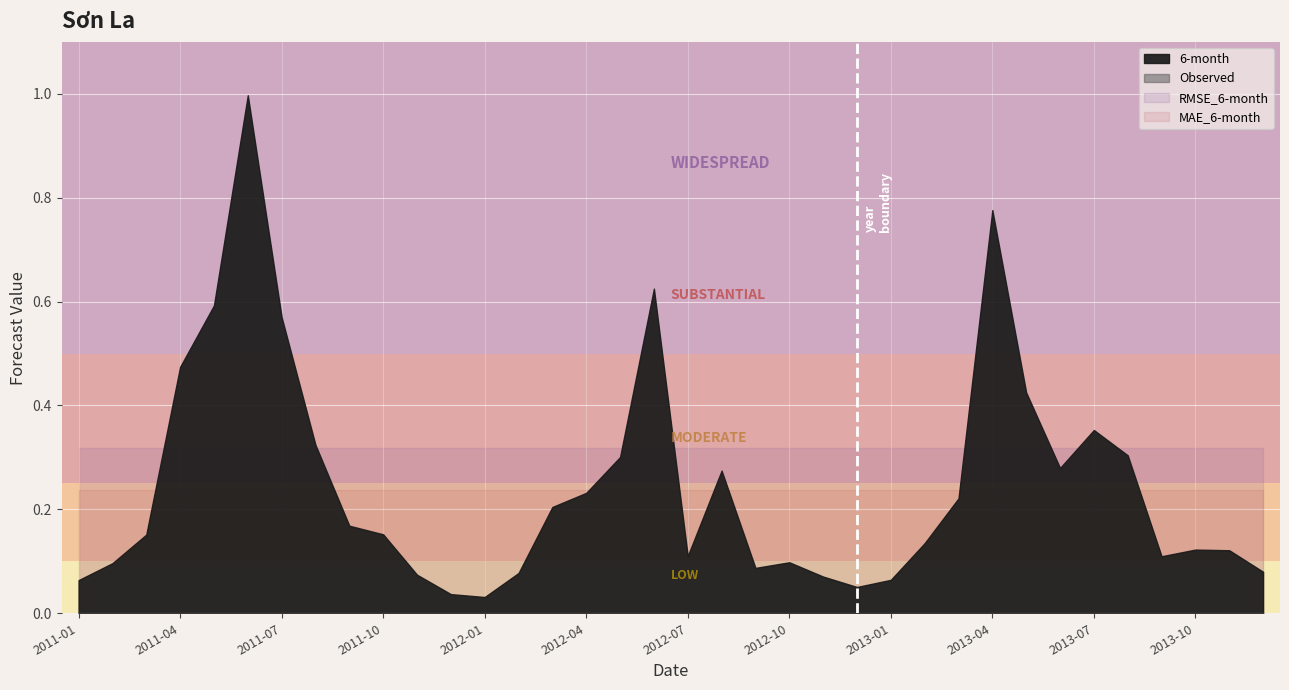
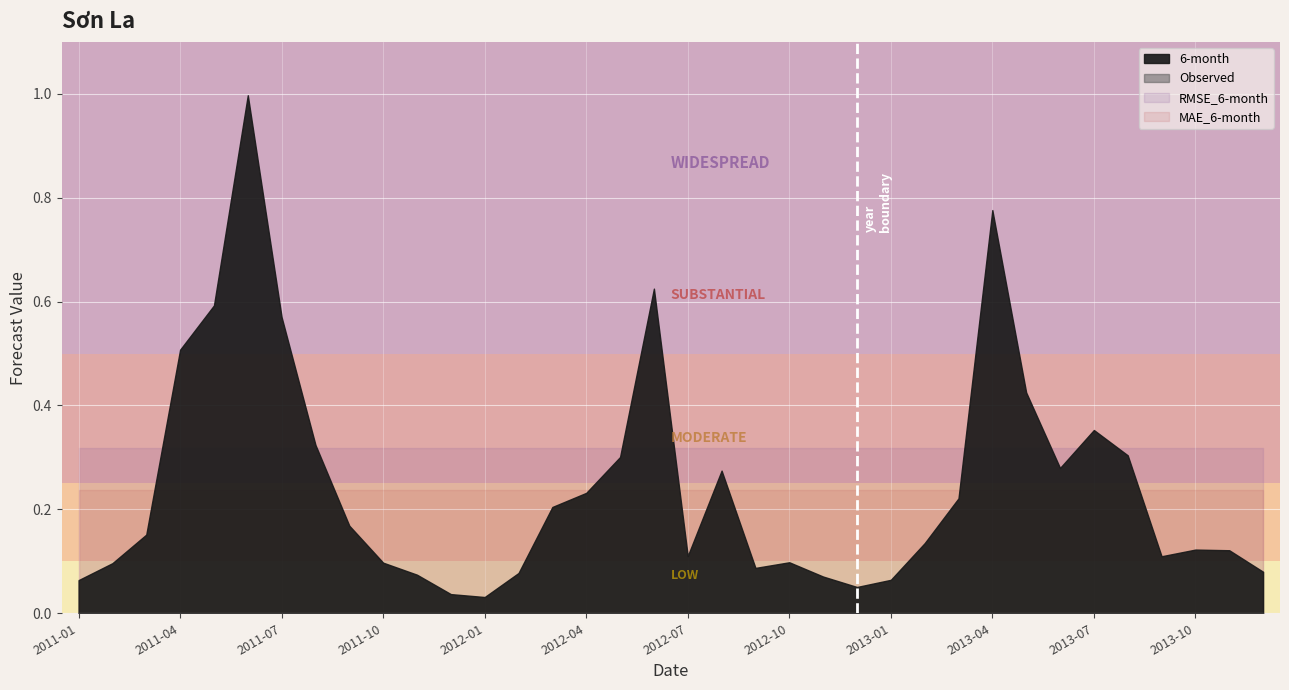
6-month, 2011-04: 0.47 -> 0.51
6-month, 2011-10: 0.15 -> 0.10
